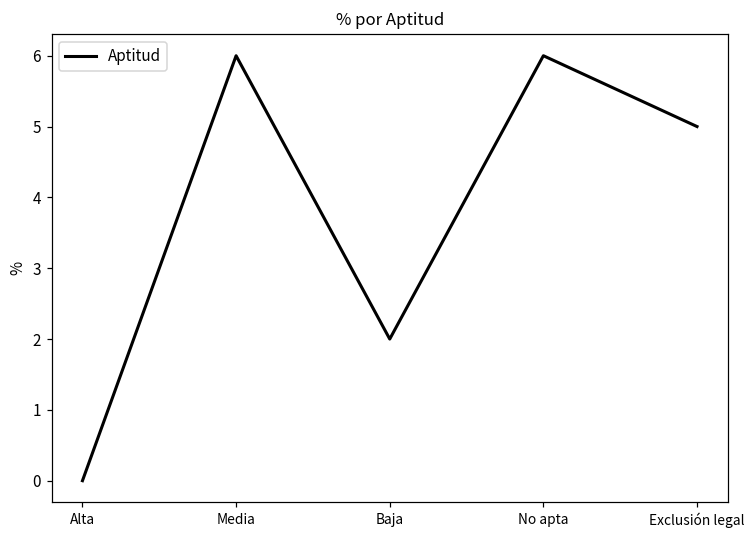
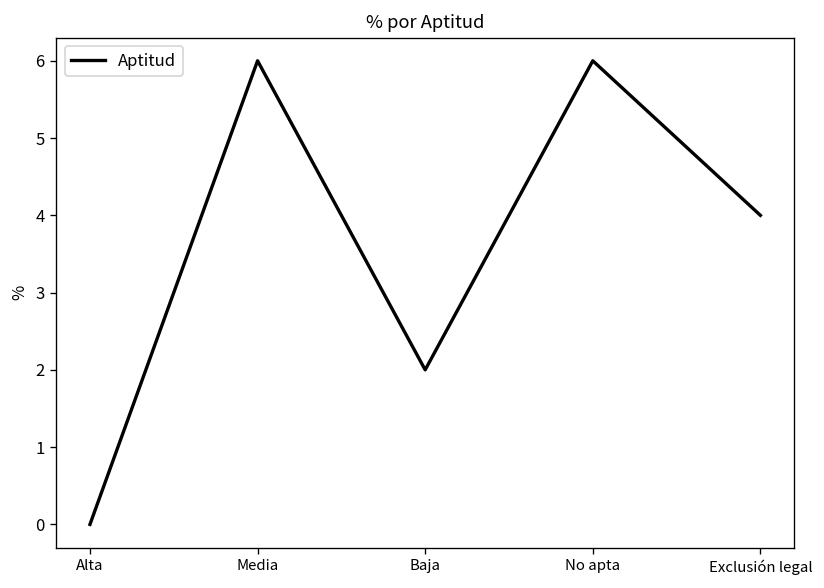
Exclusión legal: 5 -> 4
